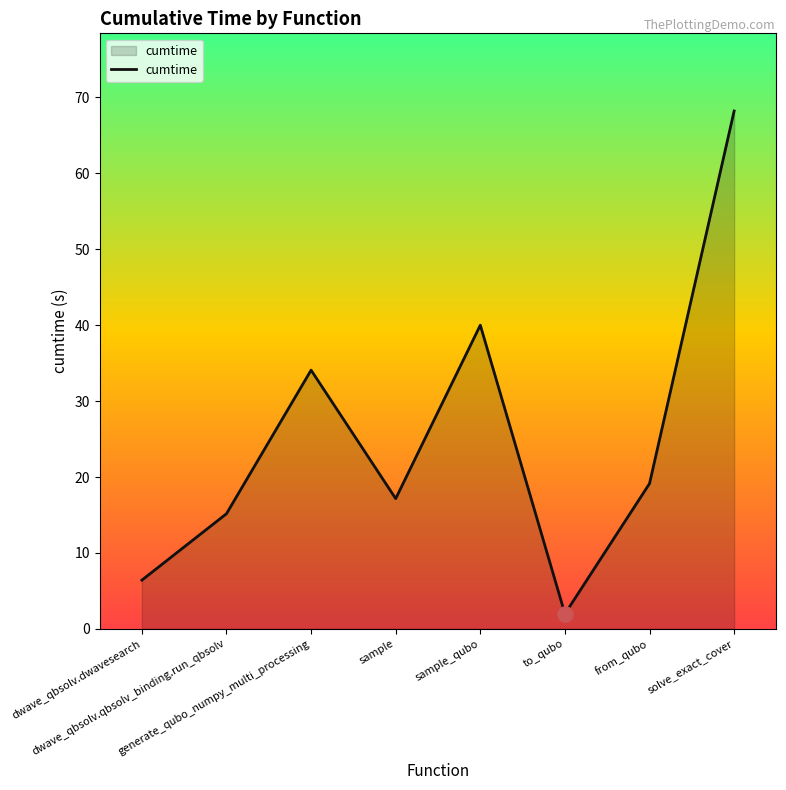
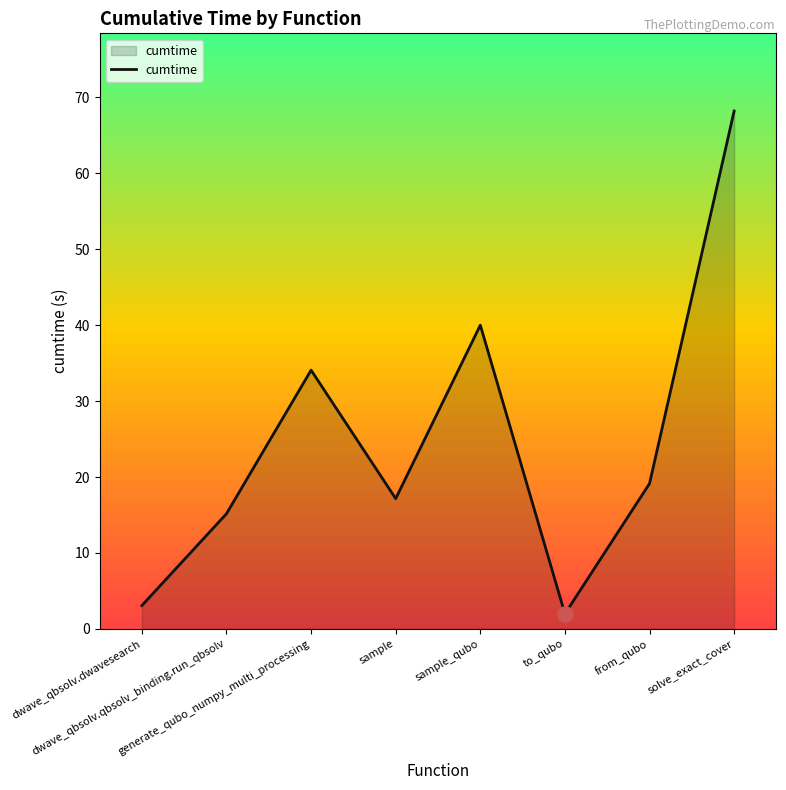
cumtime, dwave_qbsolv.dwavesearch: 6 -> 3
